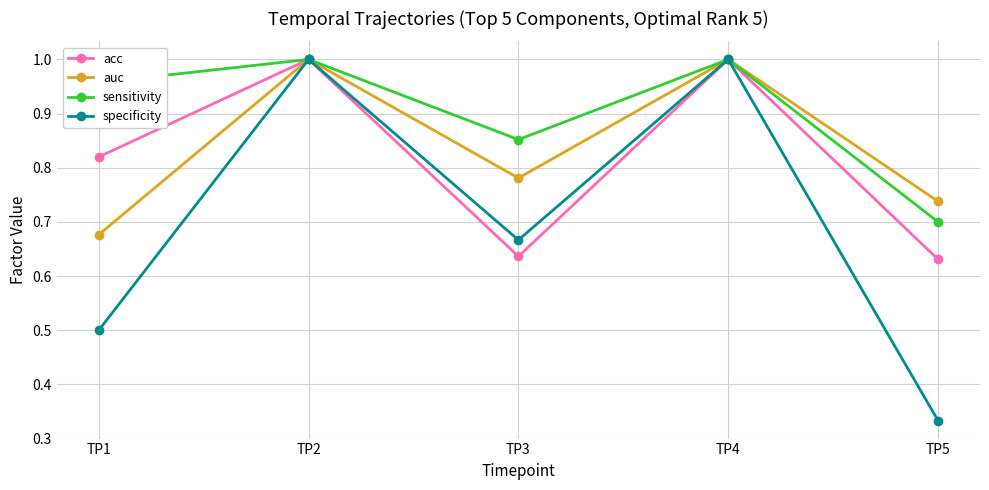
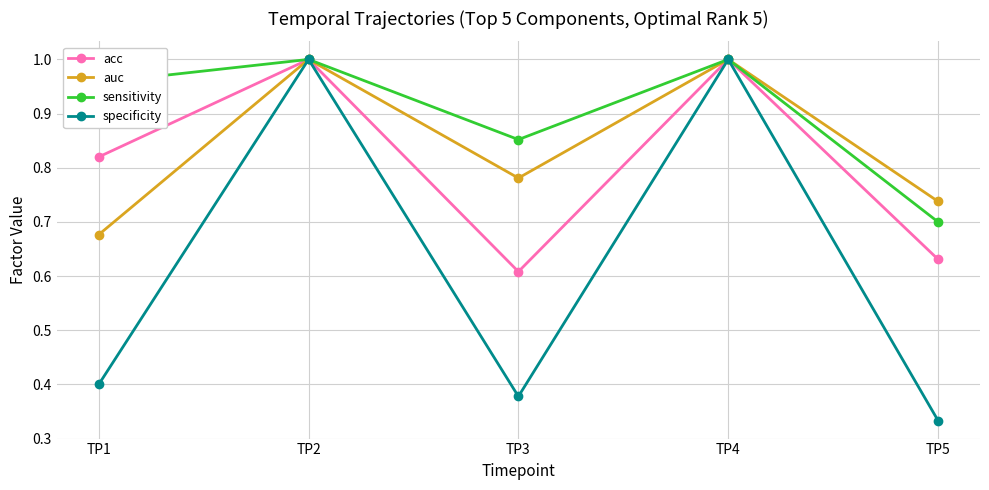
specificity, TP1: 0.5 -> 0.4
acc, TP3: 0.64 -> 0.61
specificity, TP3: 0.67 -> 0.38
